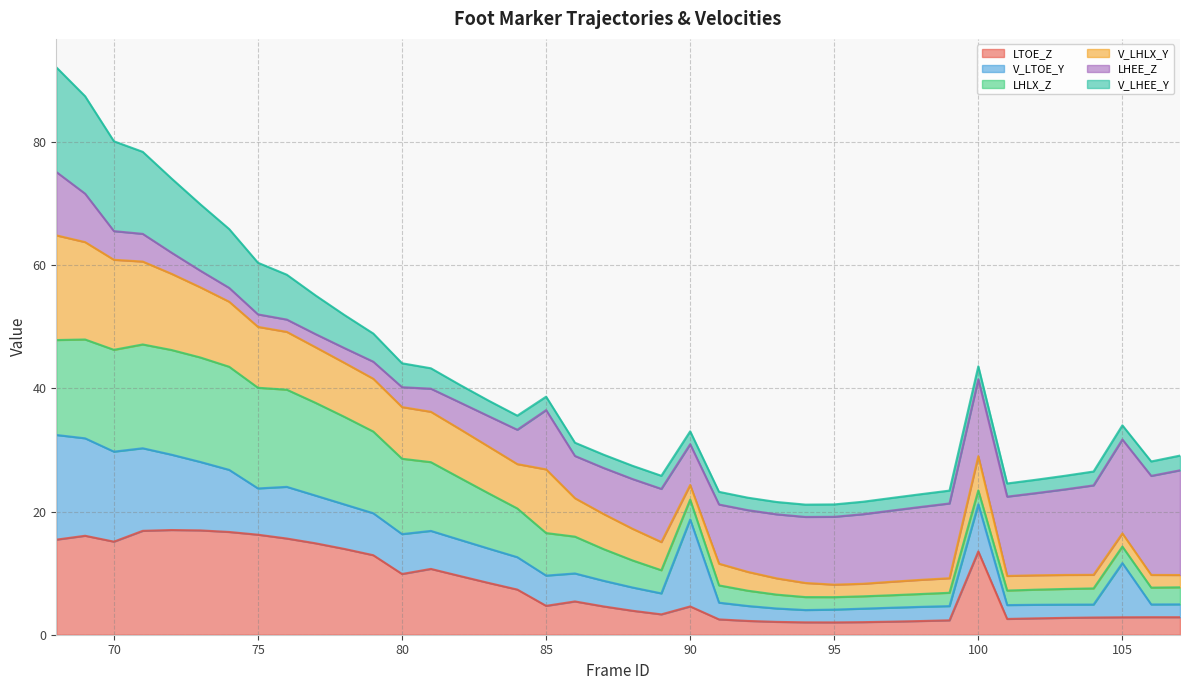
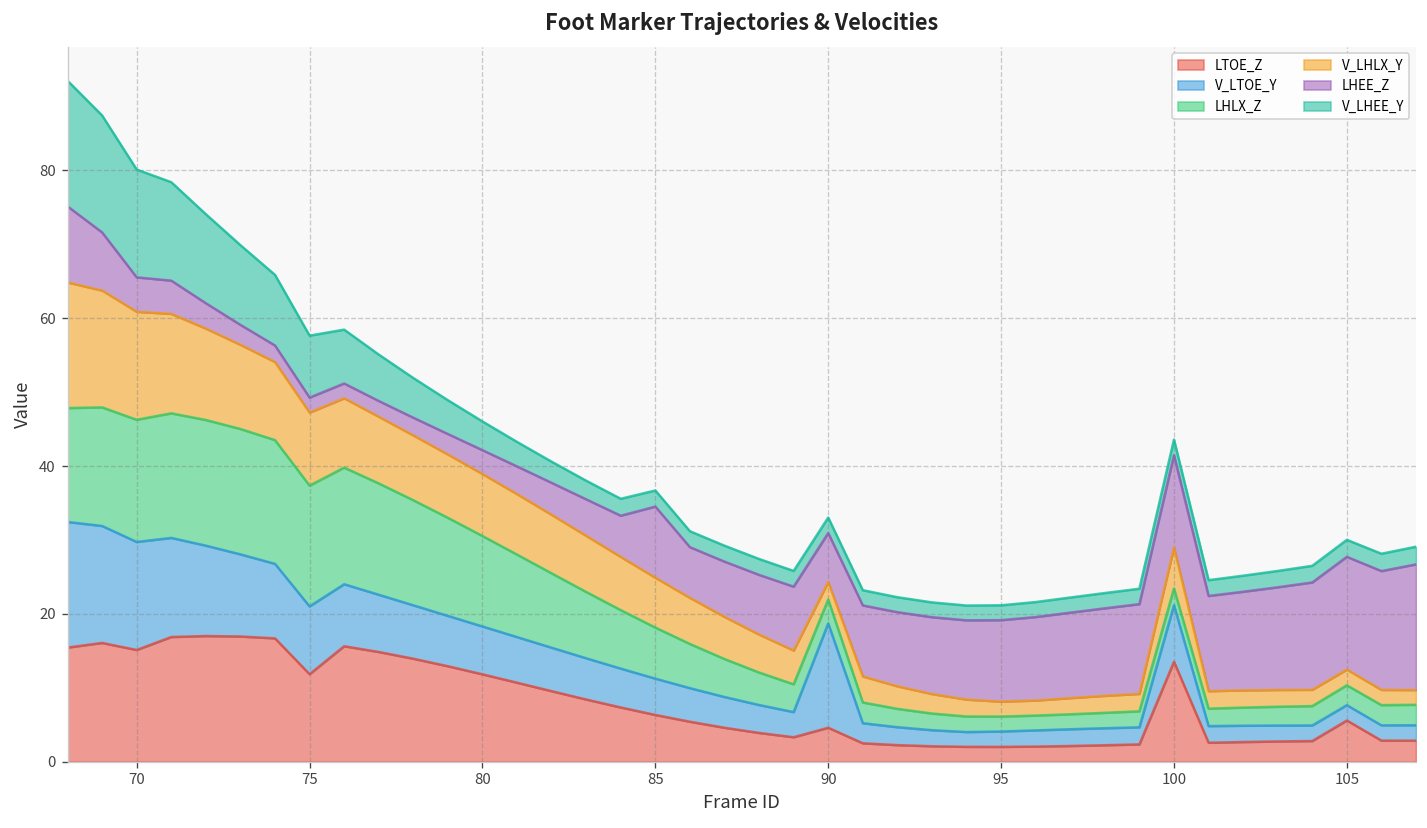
LTOE_Z, 75: 16 -> 12
V_LTOE_Y, 75: 8 -> 9
LTOE_Z, 80: 10 -> 12
LTOE_Z, 85: 5 -> 6
V_LHLX_Y, 85: 10 -> 7
LTOE_Z, 105: 3 -> 6
V_LTOE_Y, 105: 9 -> 2
